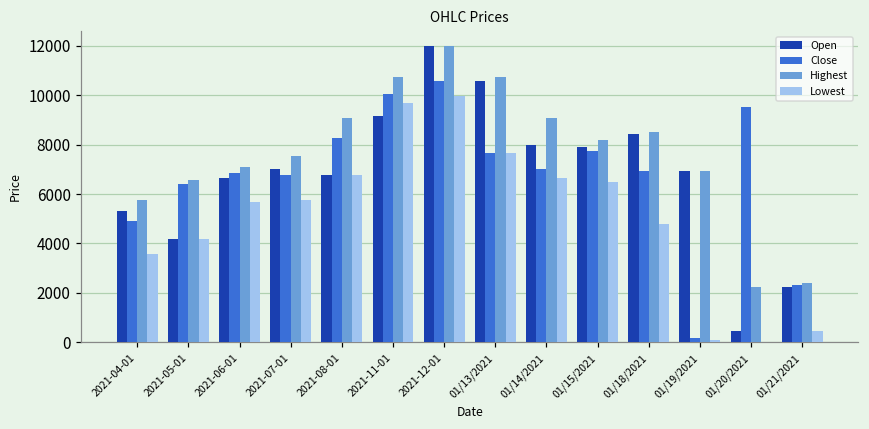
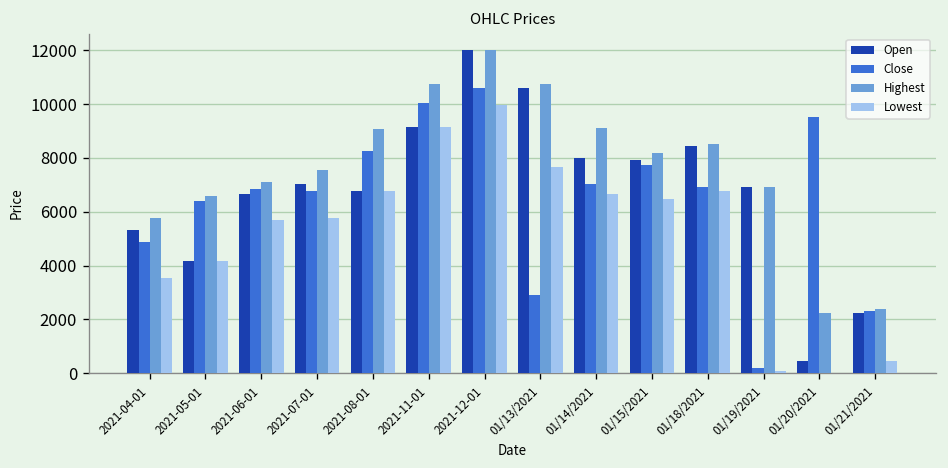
Lowest, 2021-11-01: 9700 -> 9200
Close, 01/13/2021: 7600 -> 2900
Lowest, 01/18/2021: 4800 -> 6800
